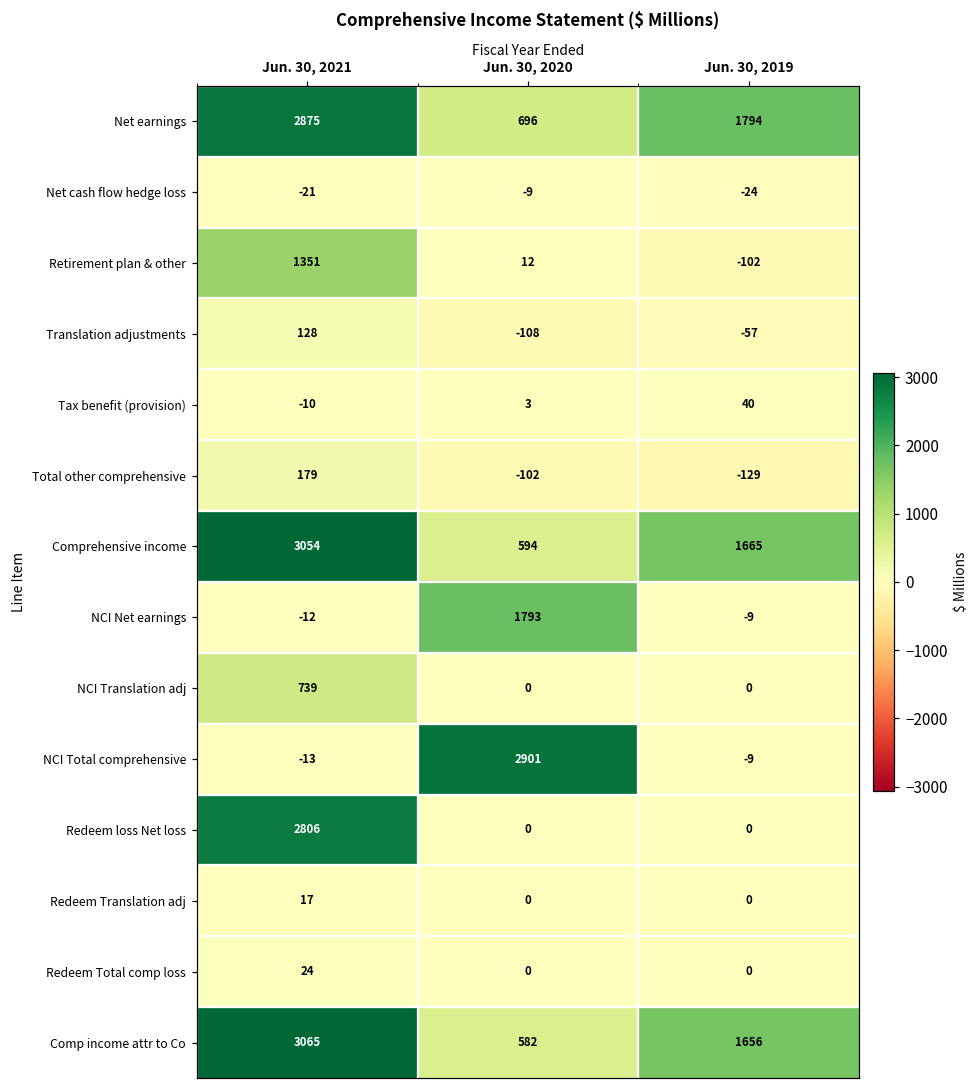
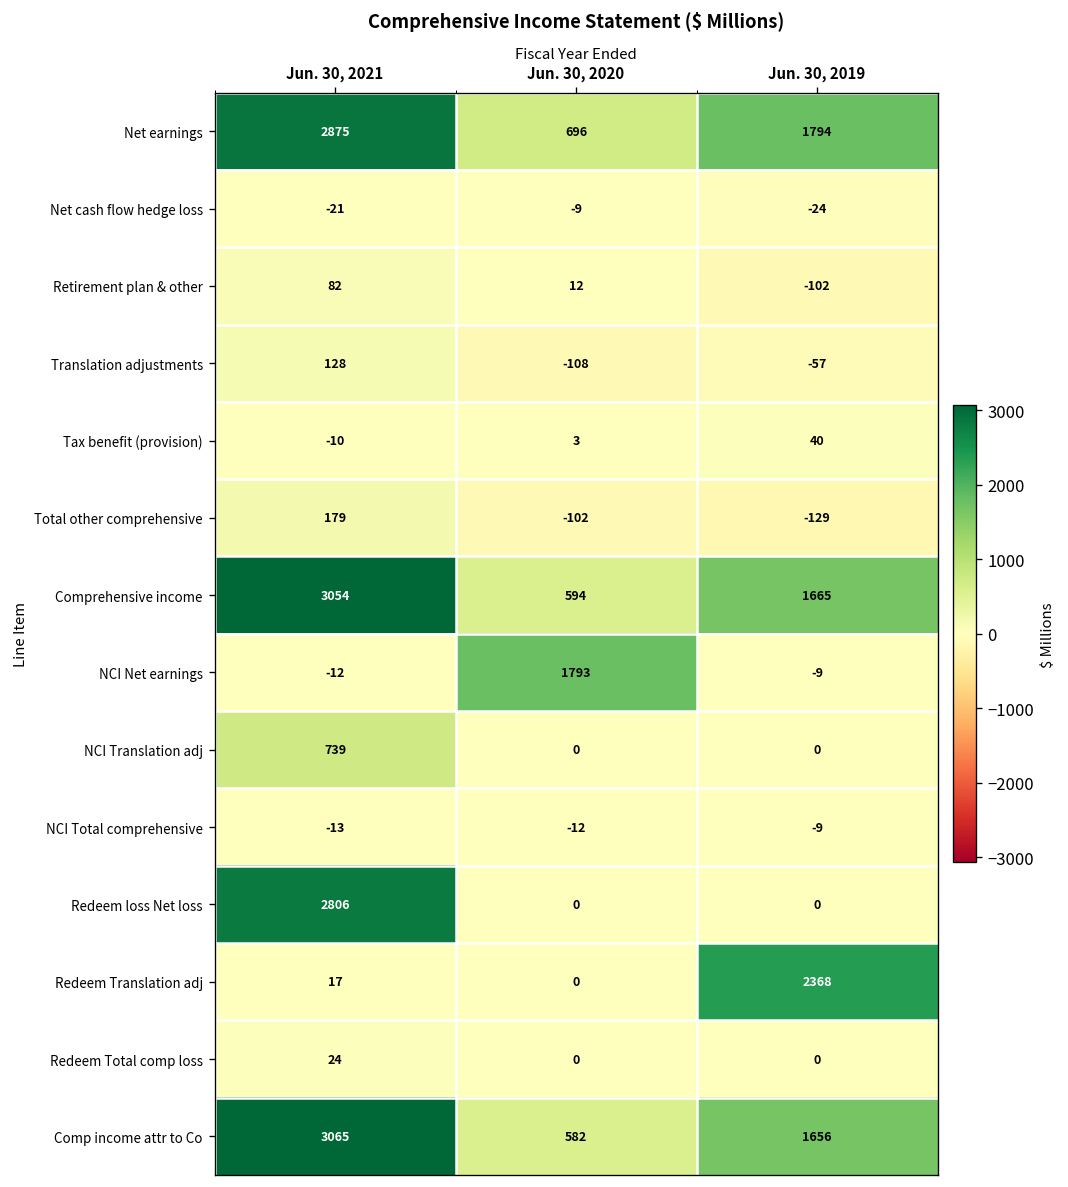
Retirement plan & other, Jun. 30, 2021: 1351 -> 82
NCI Total comprehensive, Jun. 30, 2020: 2901 -> -12
Redeem Translation adj, Jun. 30, 2019: 0 -> 2368
